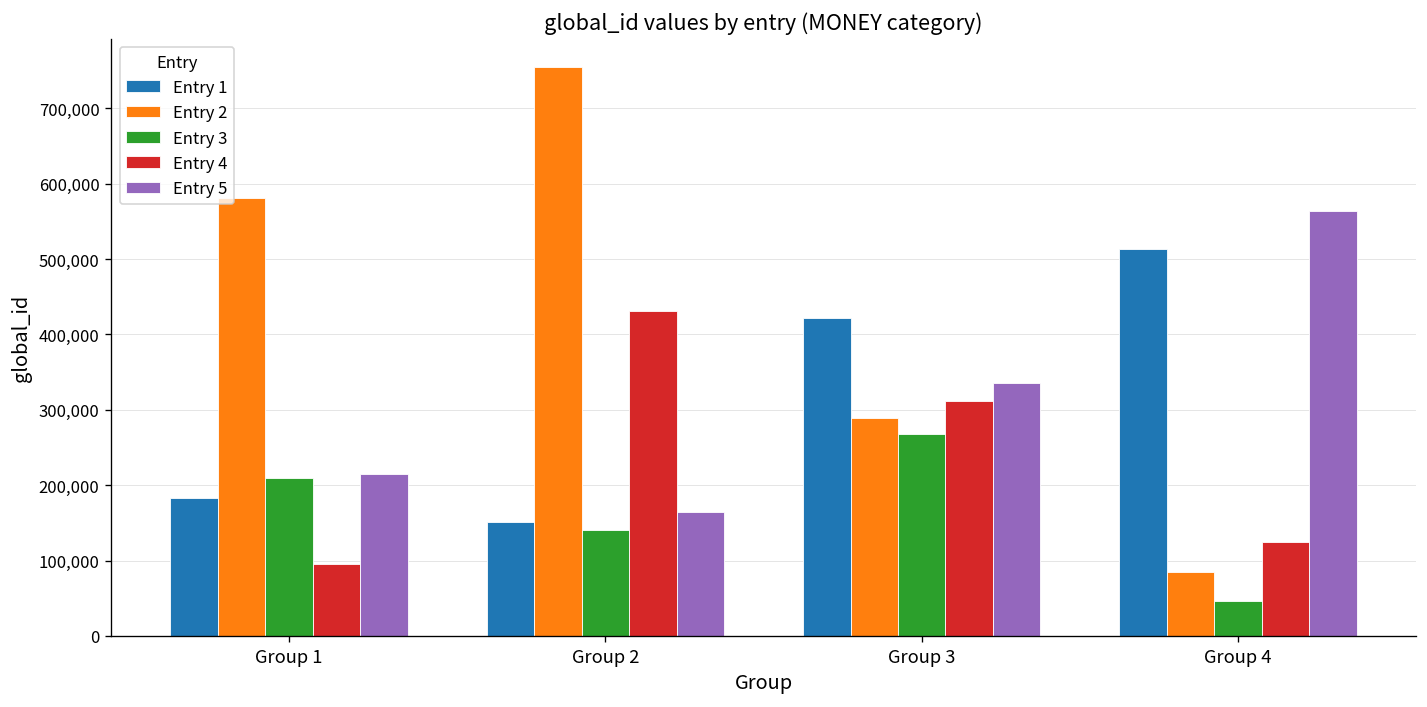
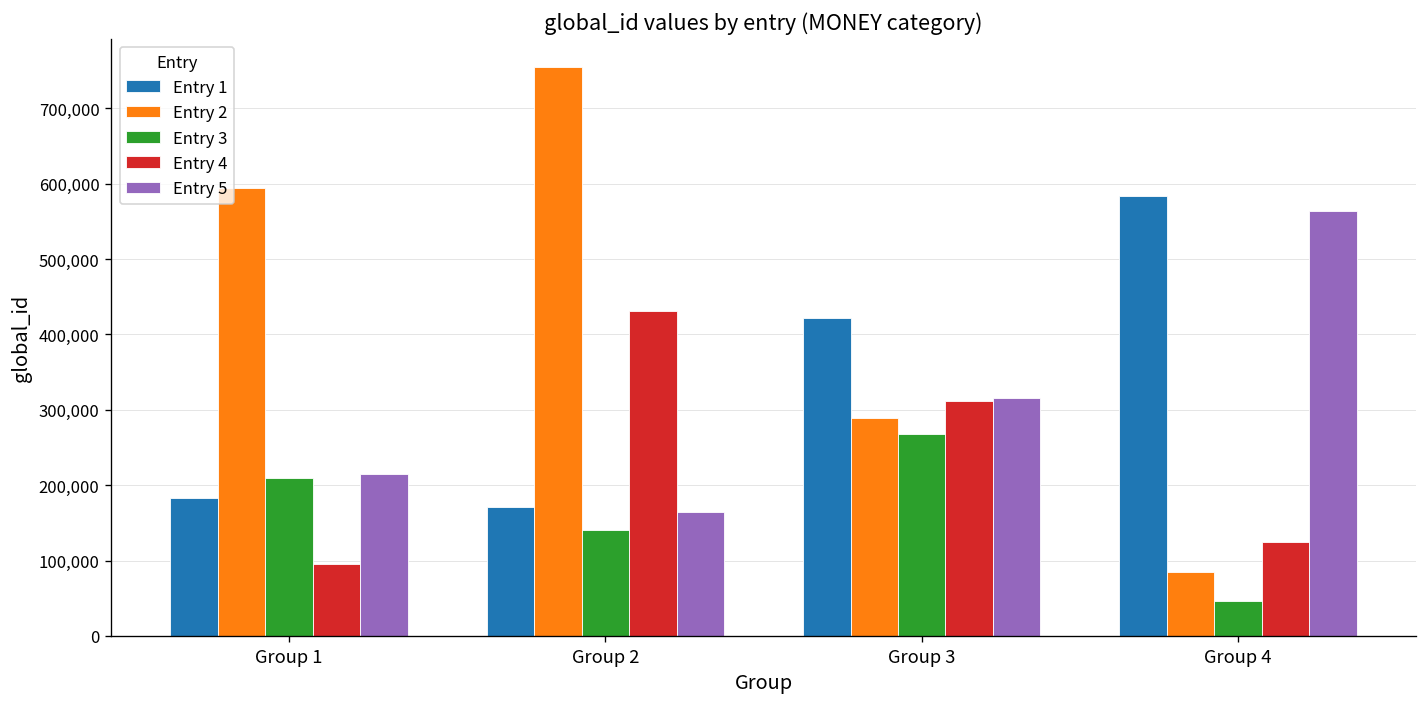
Entry 2, Group 1: 580,000 -> 590,000
Entry 1, Group 2: 150,000 -> 170,000
Entry 5, Group 3: 340,000 -> 320,000
Entry 1, Group 4: 510,000 -> 580,000
